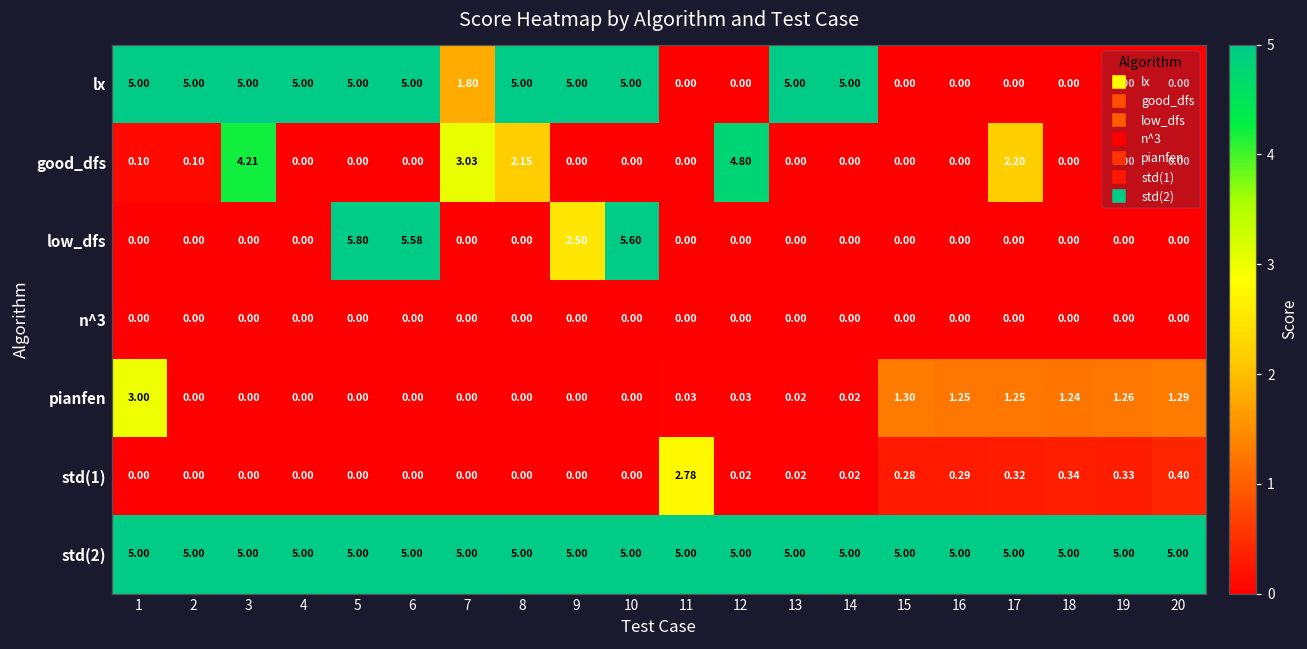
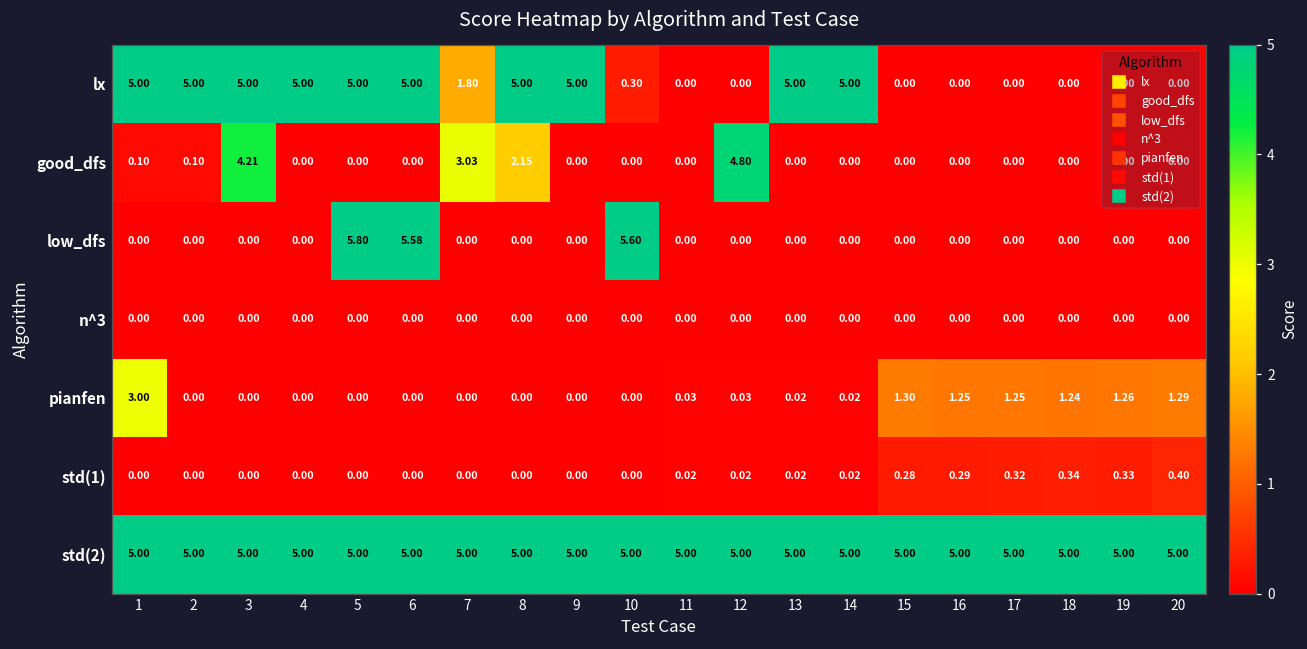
lx, 10: 5.00 -> 0.30
good_dfs, 17: 2.20 -> 0.00
low_dfs, 9: 2.50 -> 0.00
std(1), 11: 2.78 -> 0.02
